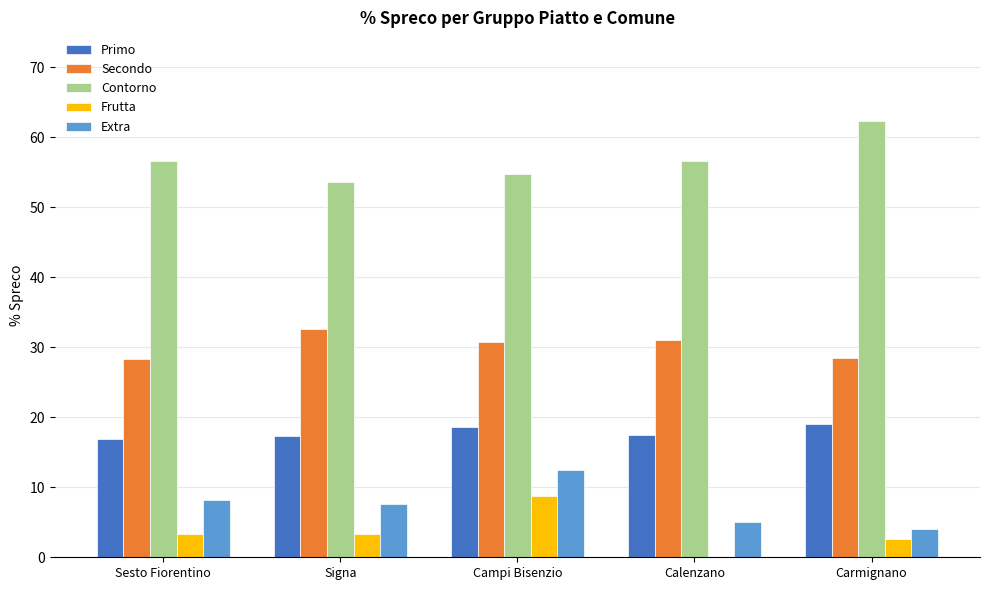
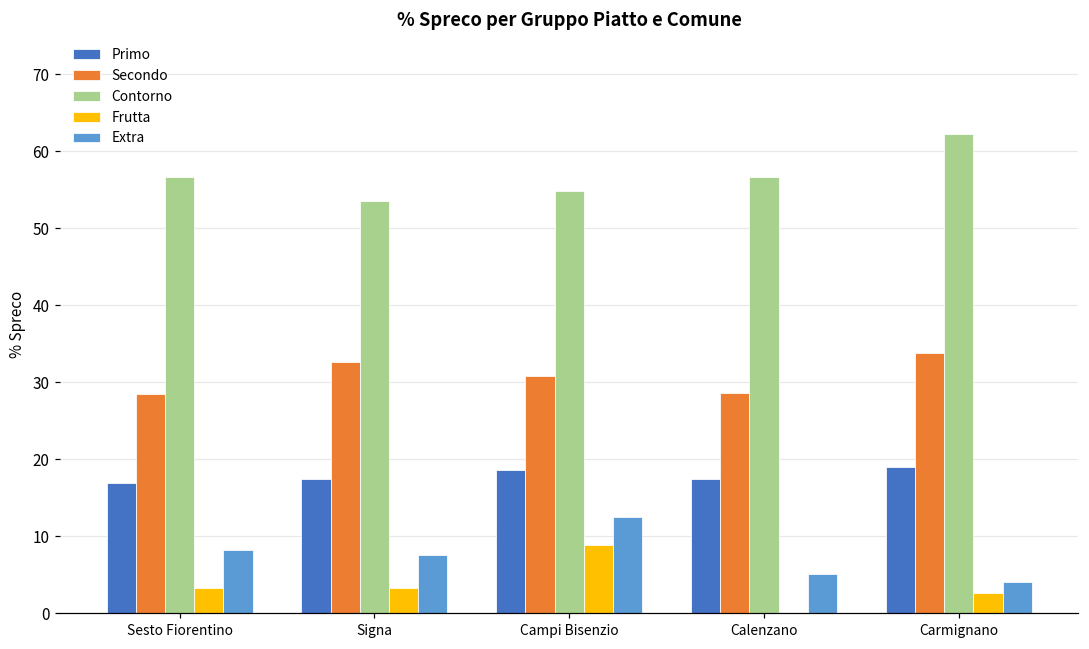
Secondo, Calenzano: 31 -> 29
Secondo, Carmignano: 28 -> 34
